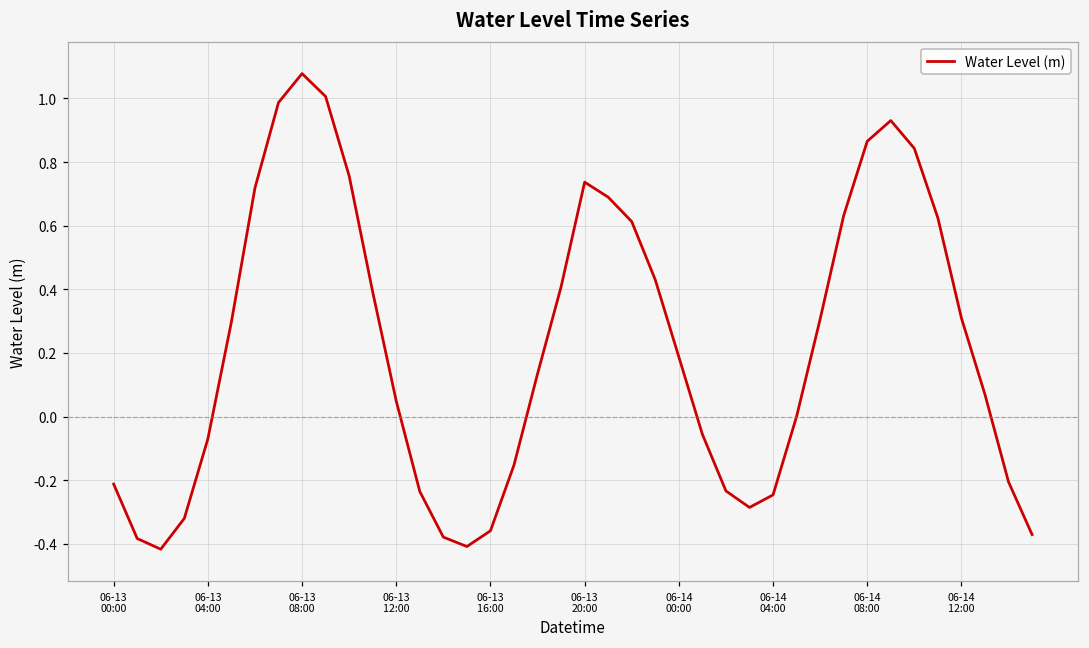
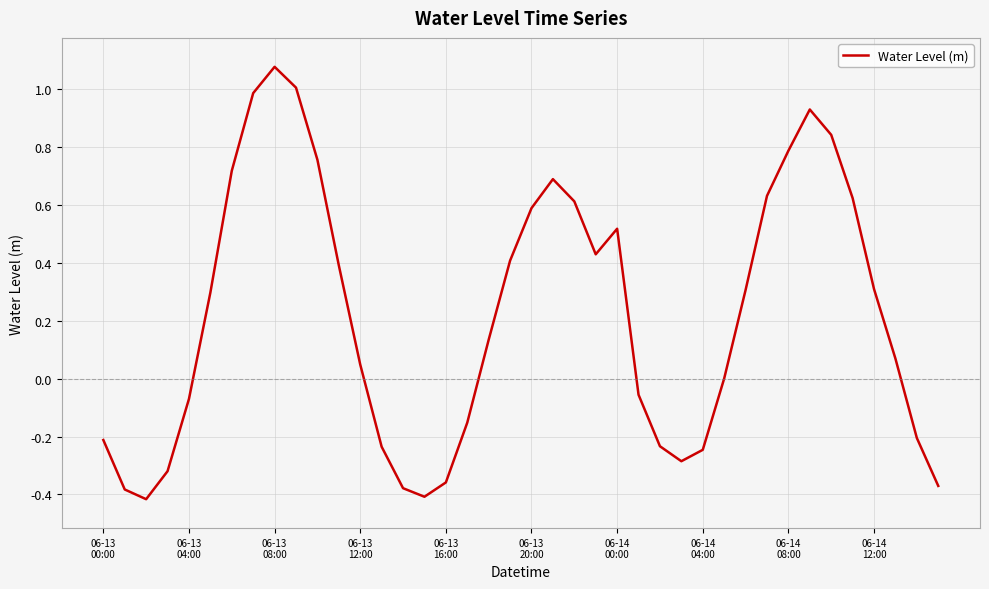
06-13 20:00: 0.74 -> 0.59
06-14 00:00: 0.19 -> 0.52
06-14 08:00: 0.87 -> 0.79
